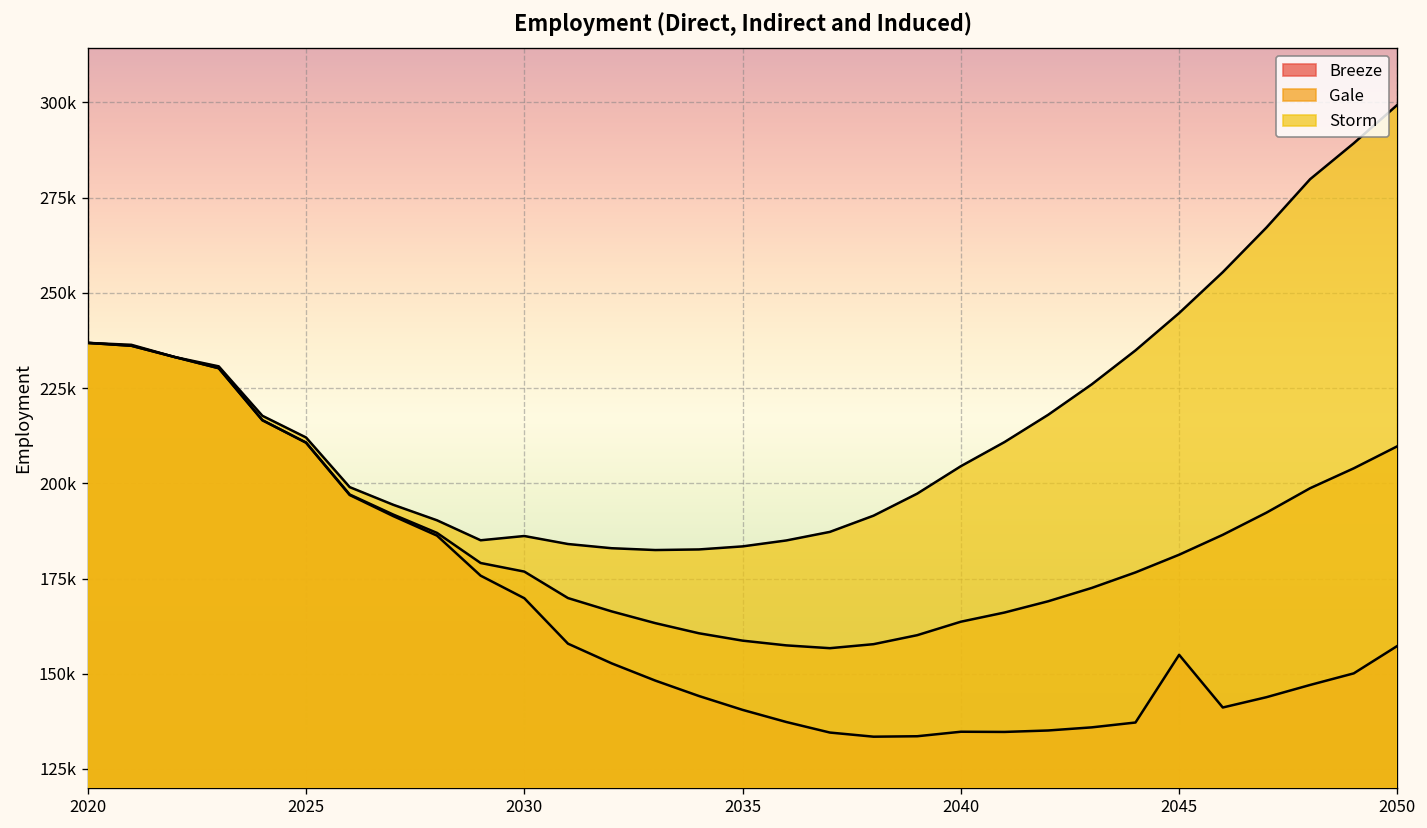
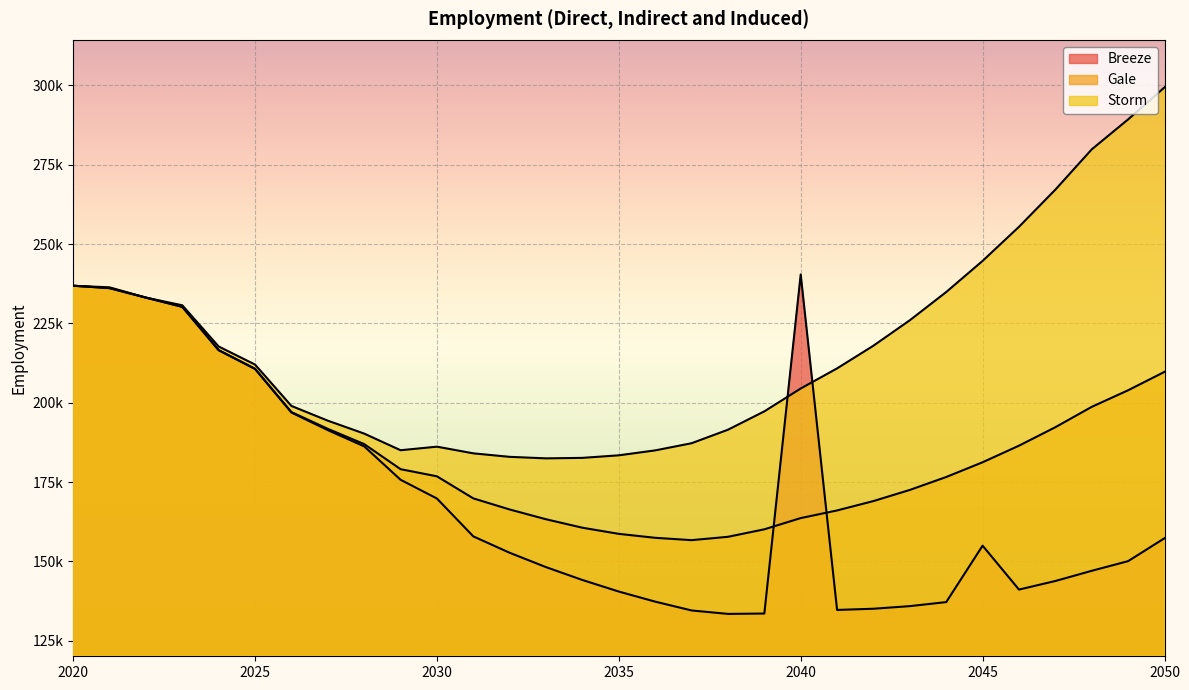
Breeze, 2040: 135000 -> 240000
